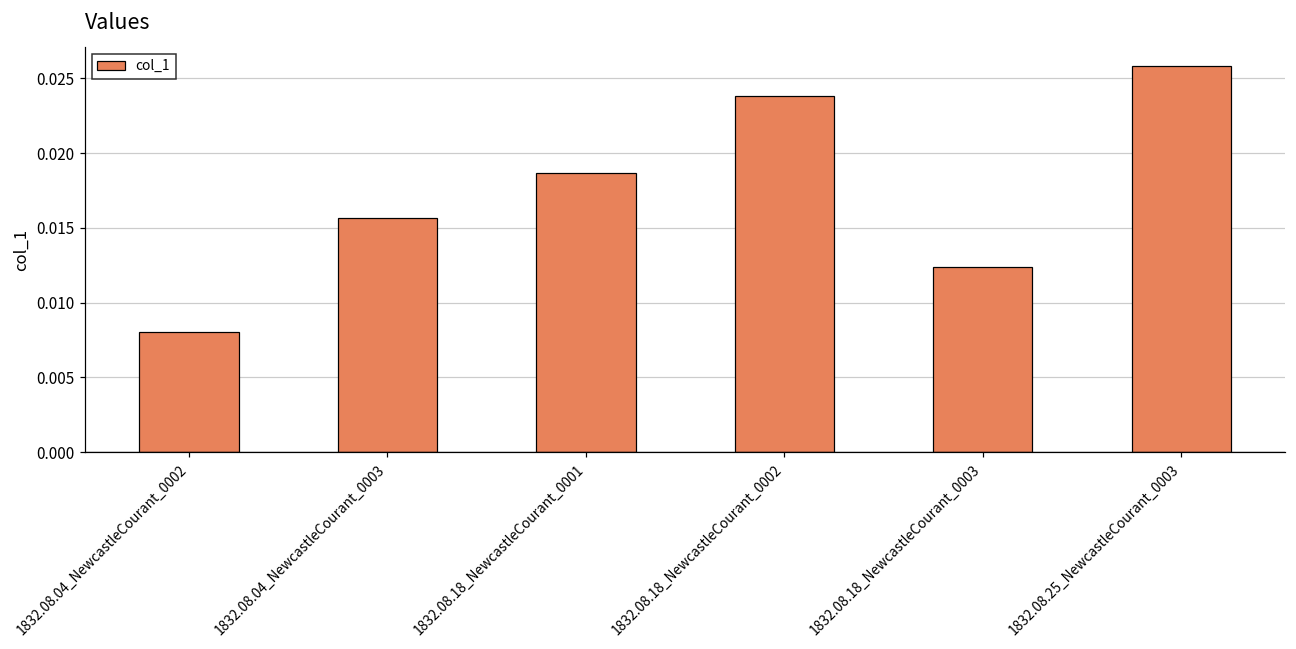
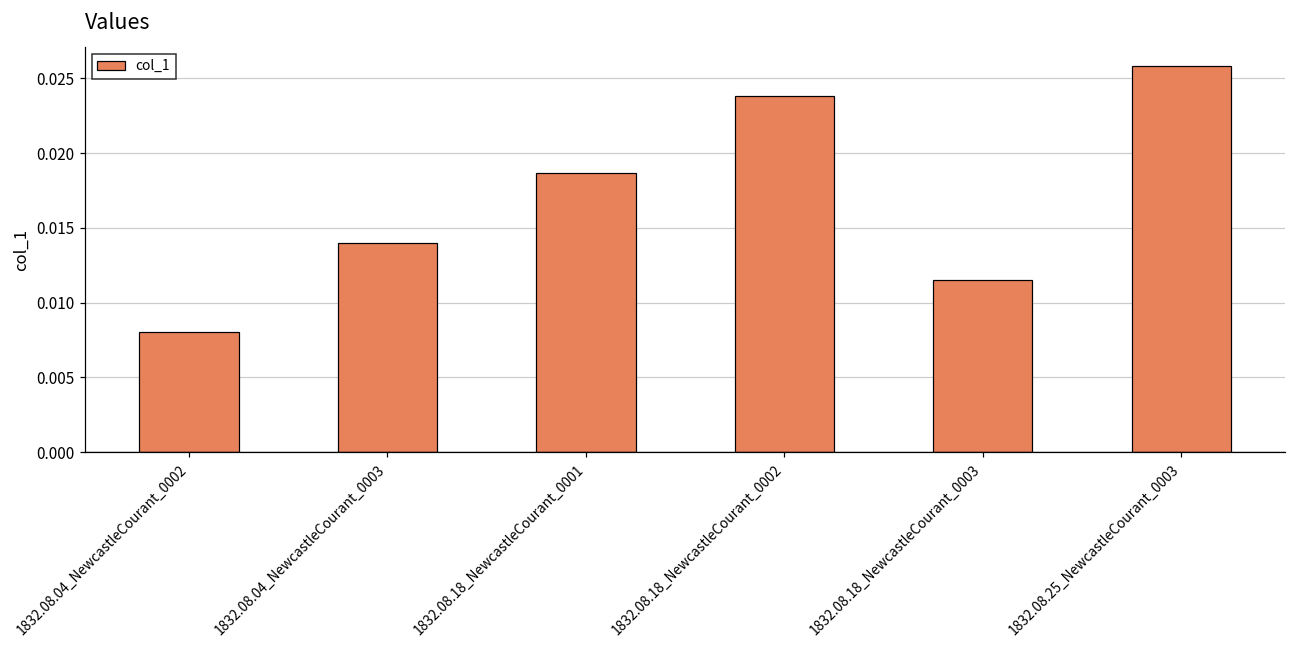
1832.08.04_NewcastleCourant_0003: 0.0157 -> 0.0140
1832.08.18_NewcastleCourant_0003: 0.0124 -> 0.0115
